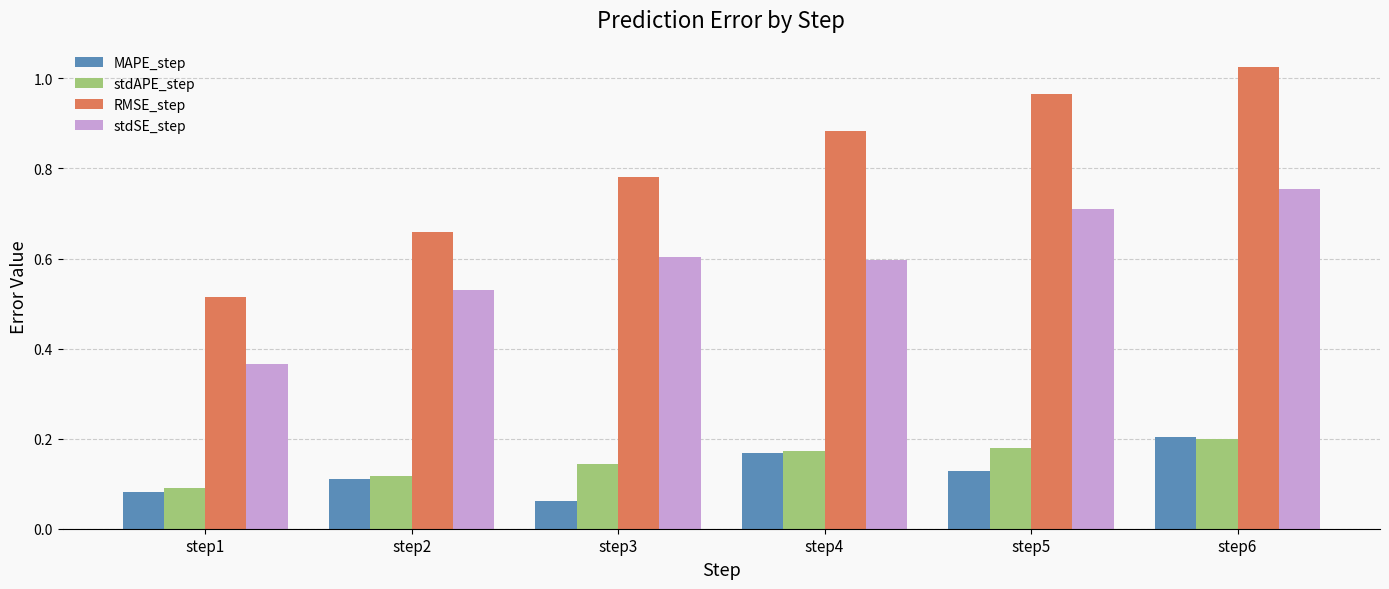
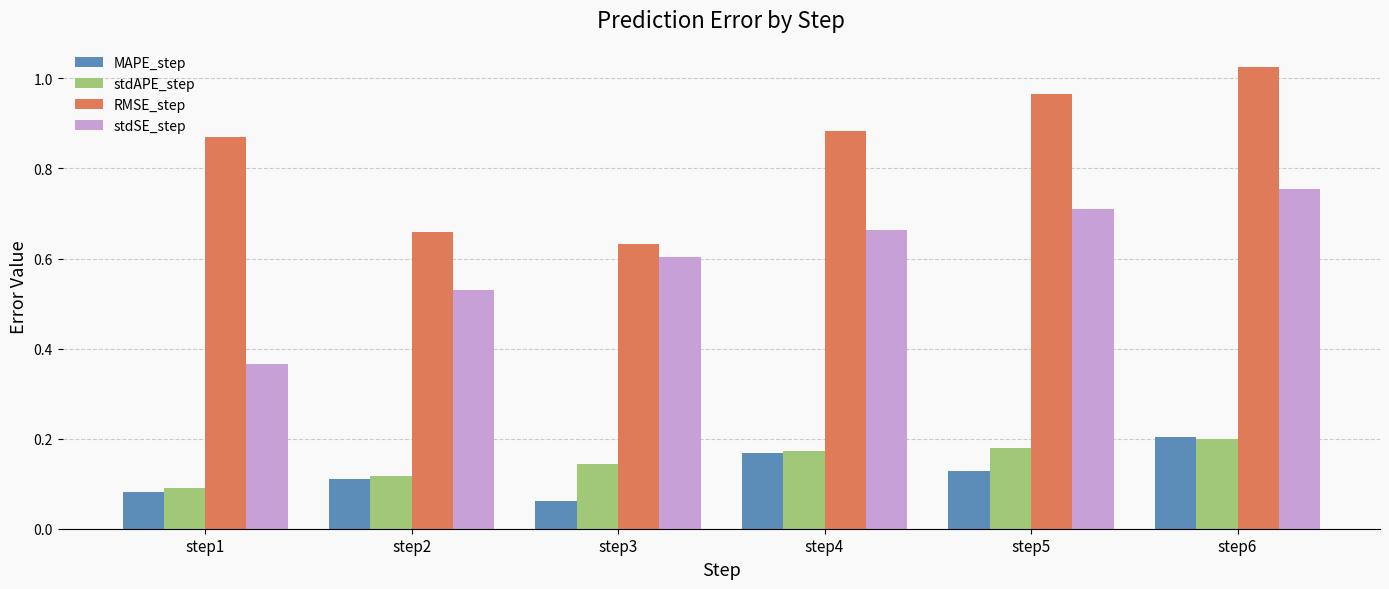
RMSE_step, step1: 0.51 -> 0.87
RMSE_step, step3: 0.78 -> 0.63
stdSE_step, step4: 0.60 -> 0.66
